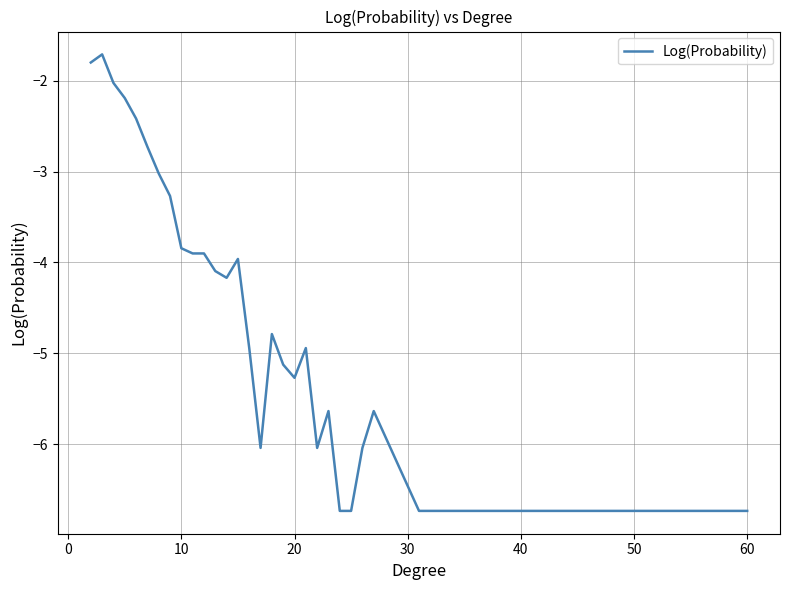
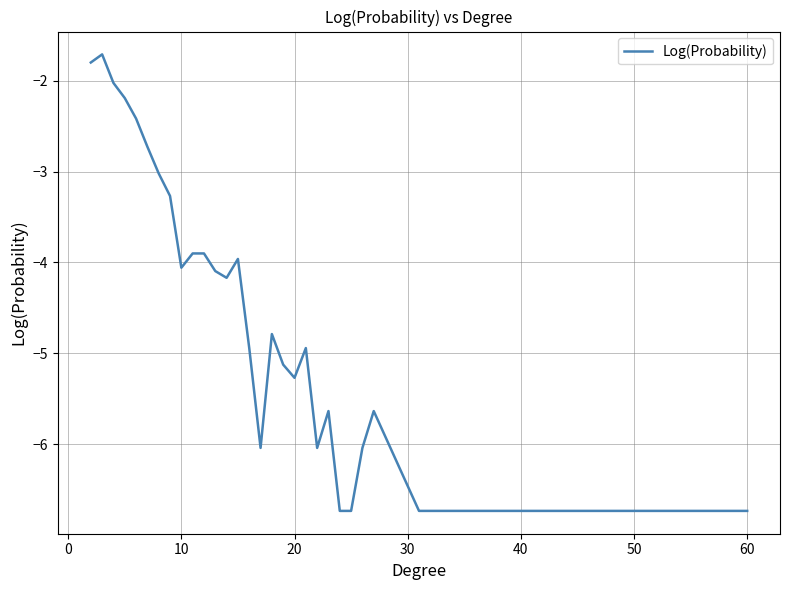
10: -3.8 -> -4.1
